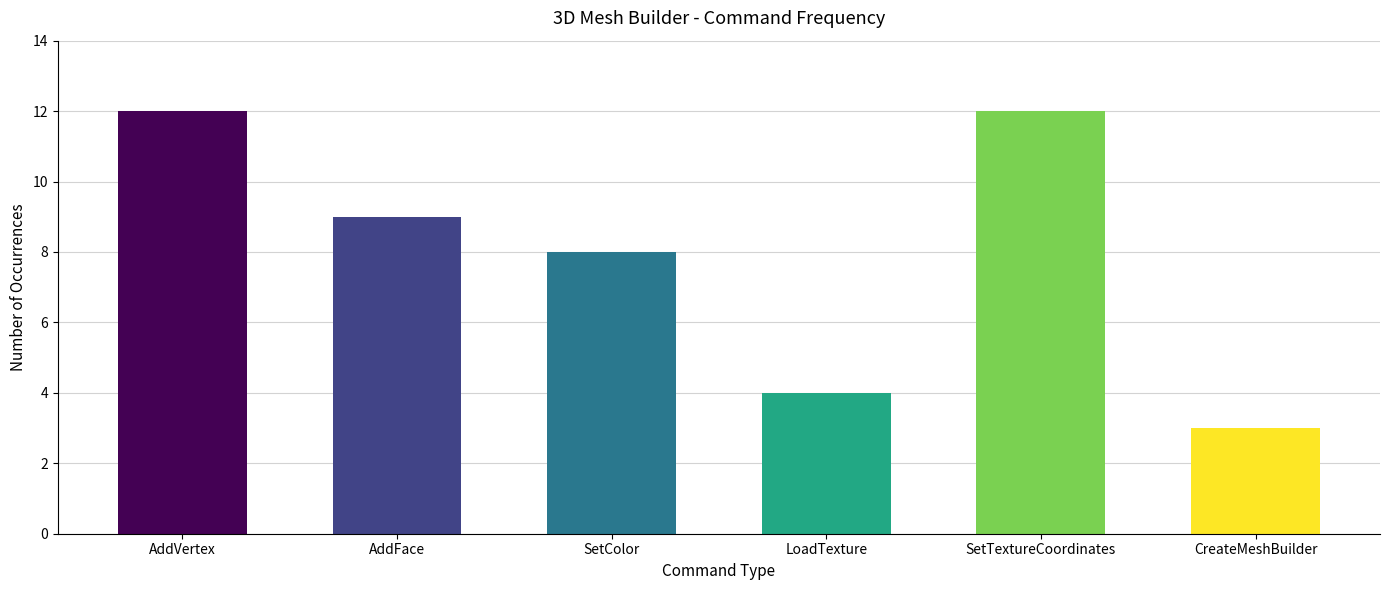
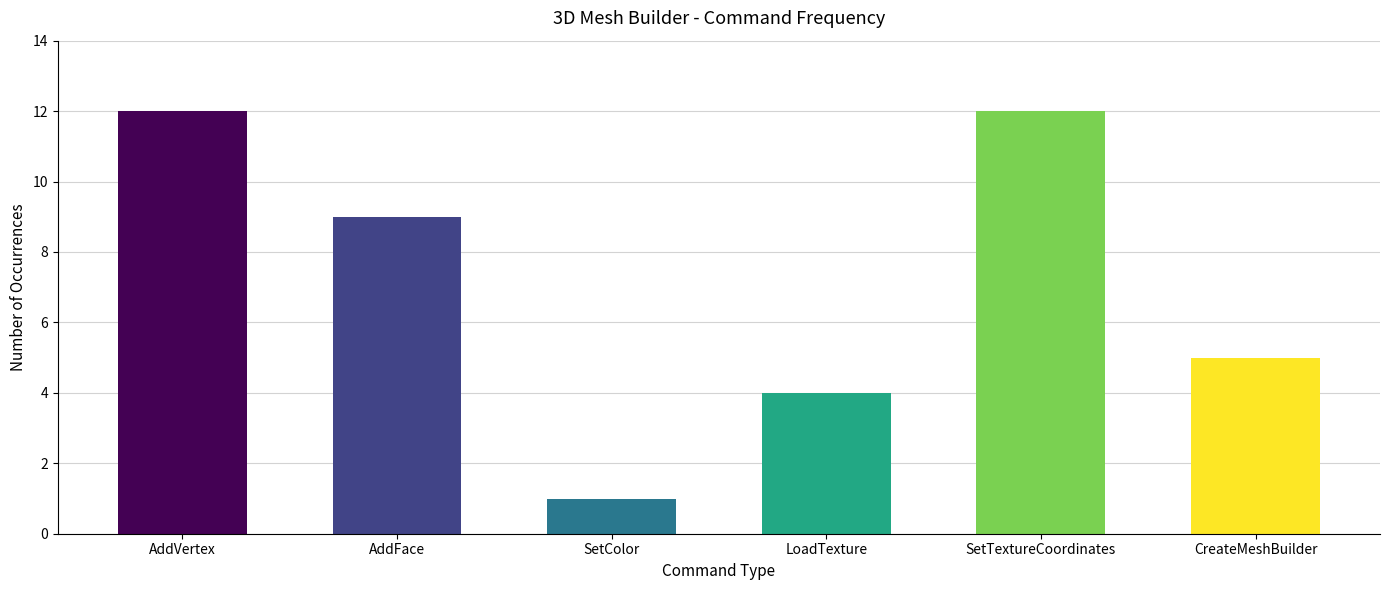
SetColor: 8 -> 1
CreateMeshBuilder: 3 -> 5
